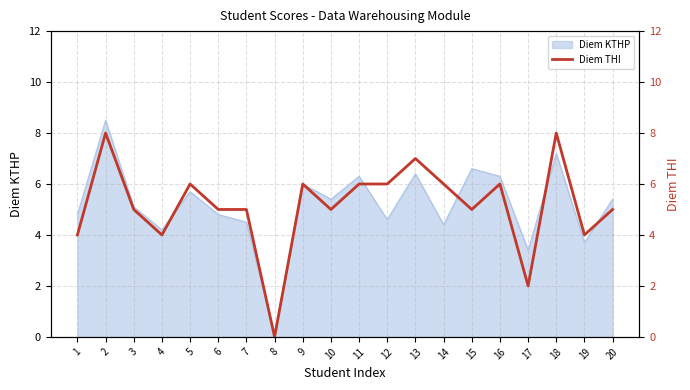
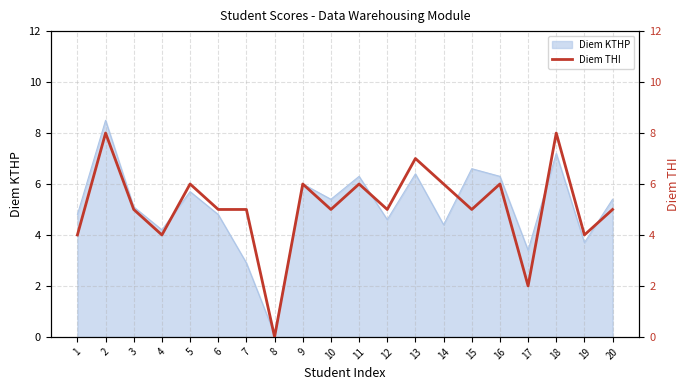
Diem KTHP, 7: 4.5 -> 2.9
Diem THI, 12: 6 -> 5
